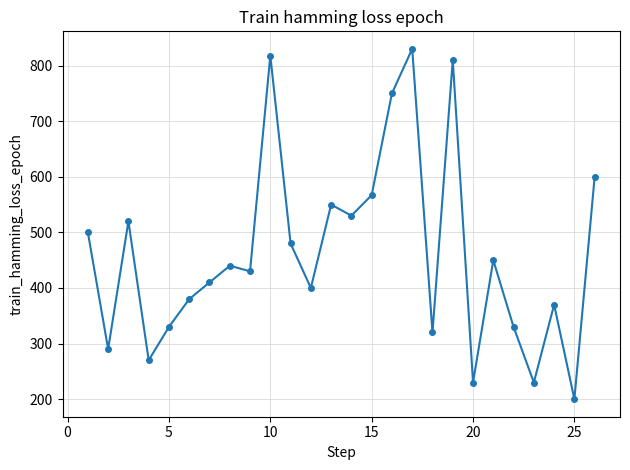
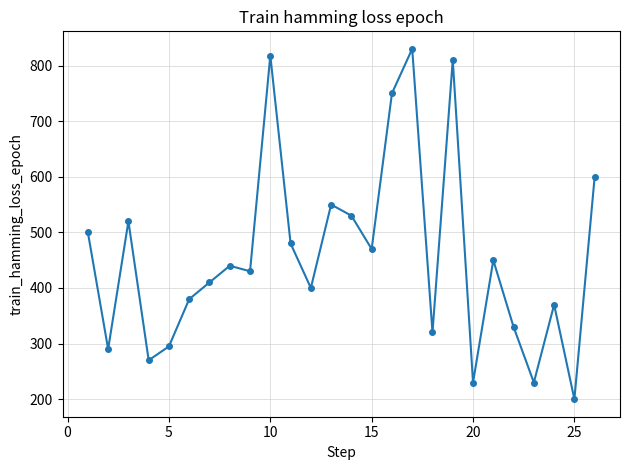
5: 330 -> 300
15: 570 -> 470
